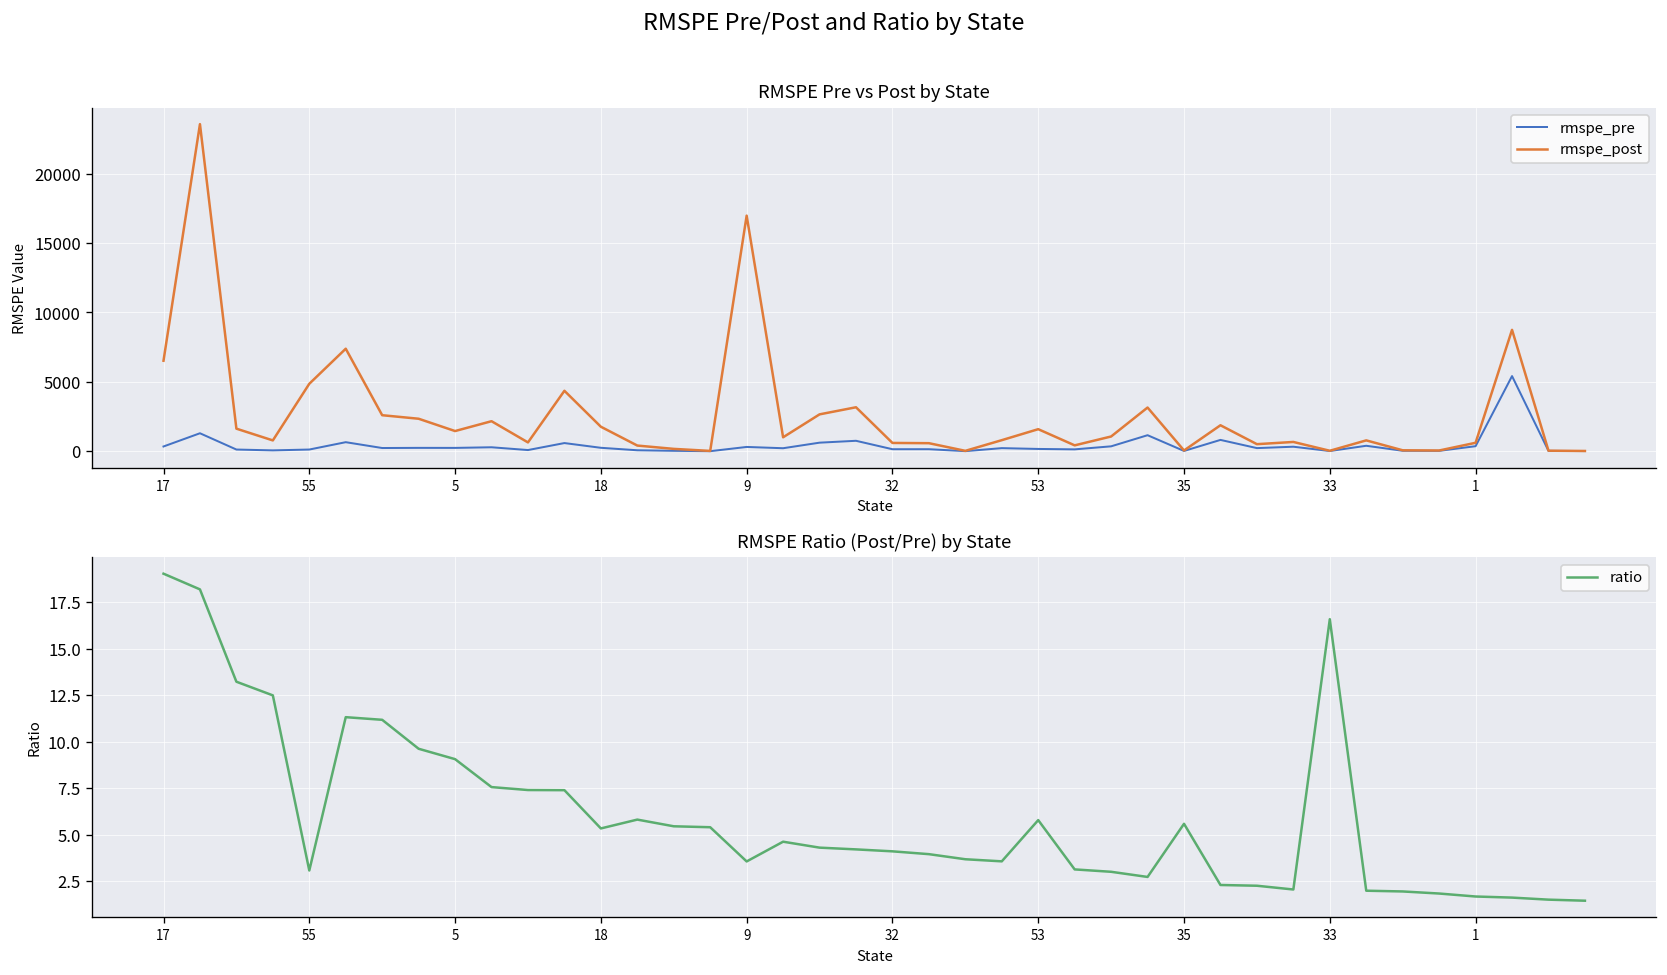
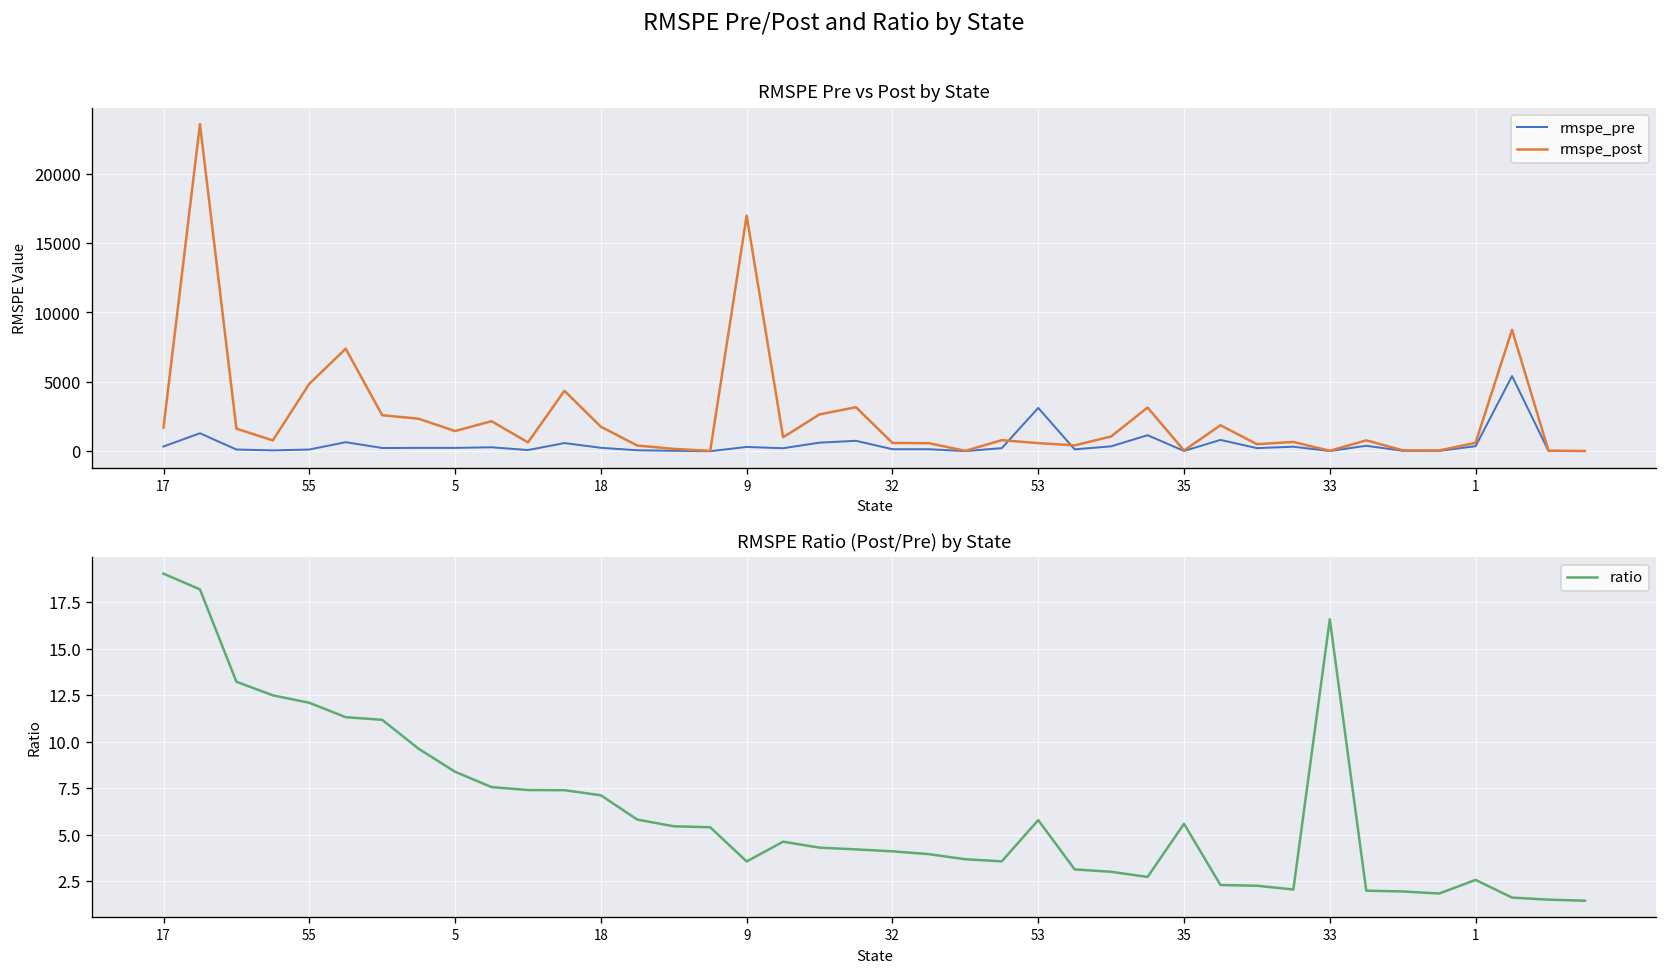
RMSPE Pre vs Post by State, rmspe_post, 17: 6500 -> 1700
RMSPE Pre vs Post by State, rmspe_pre, 53: 200 -> 3100
RMSPE Pre vs Post by State, rmspe_post, 53: 1600 -> 600
RMSPE Ratio (Post/Pre) by State, 55: 3.1 -> 12.1
RMSPE Ratio (Post/Pre) by State, 5: 9.1 -> 8.4
RMSPE Ratio (Post/Pre) by State, 18: 5.3 -> 7.1
RMSPE Ratio (Post/Pre) by State, 1: 1.7 -> 2.6
